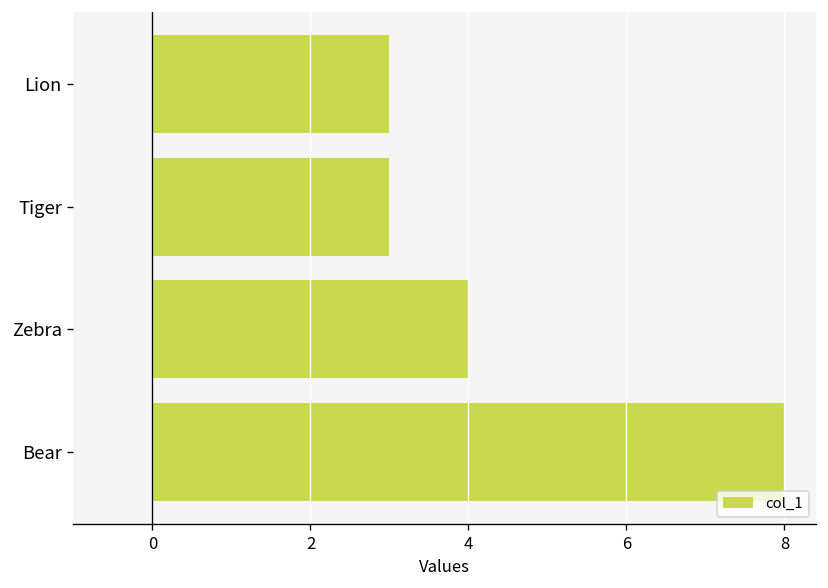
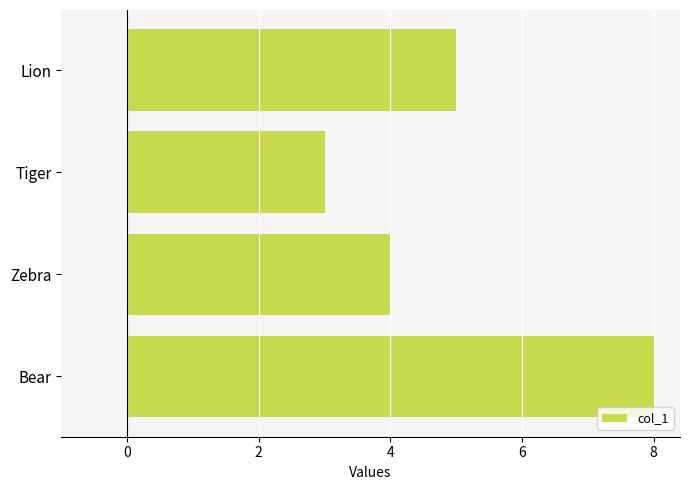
Lion: 3 -> 5
